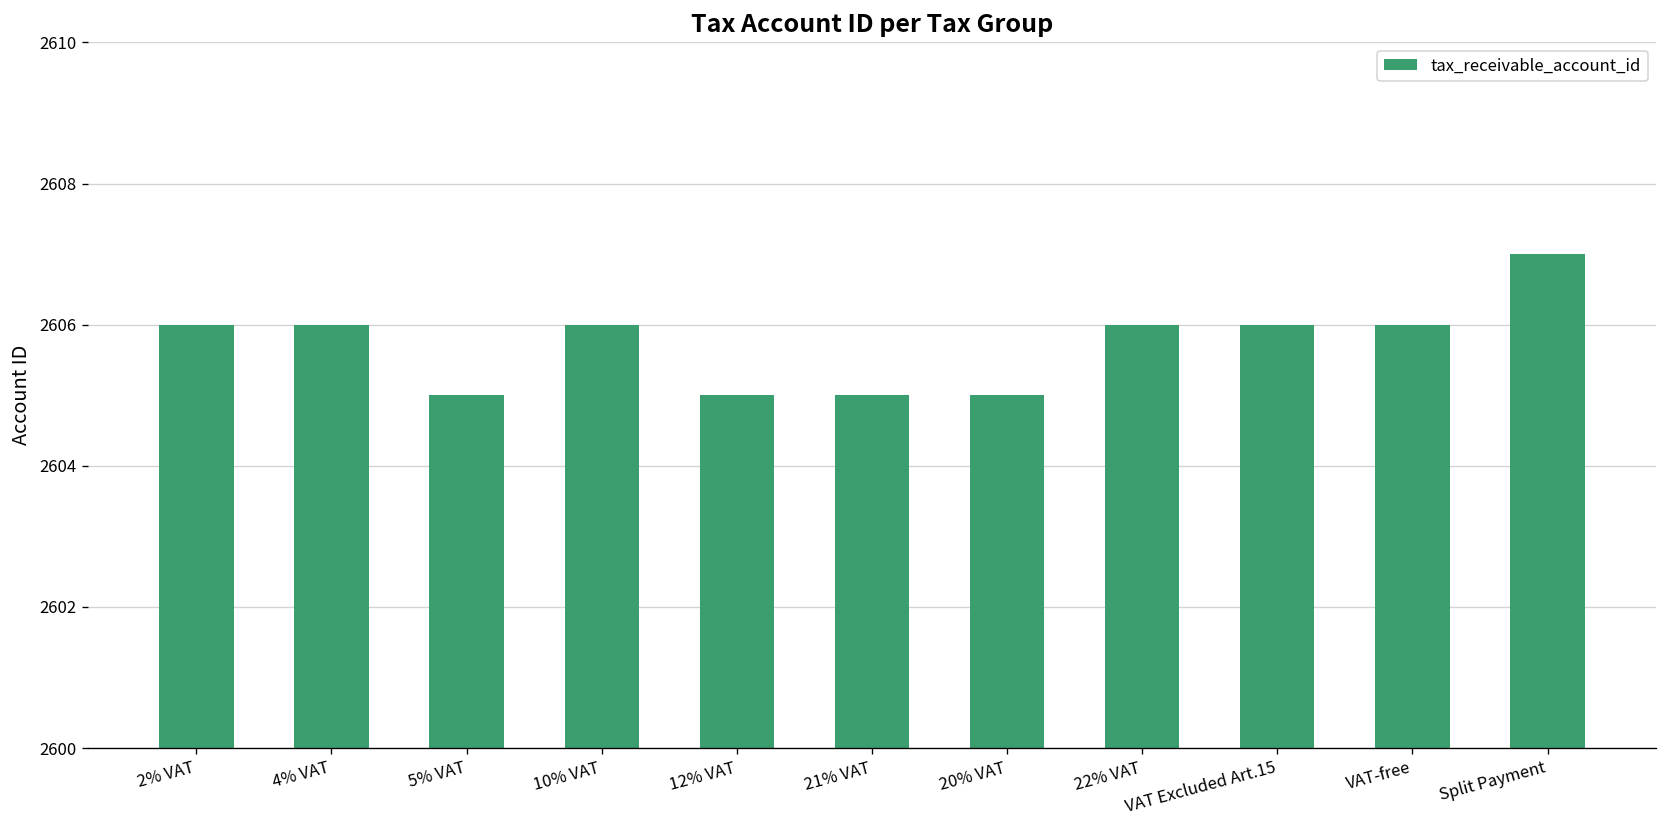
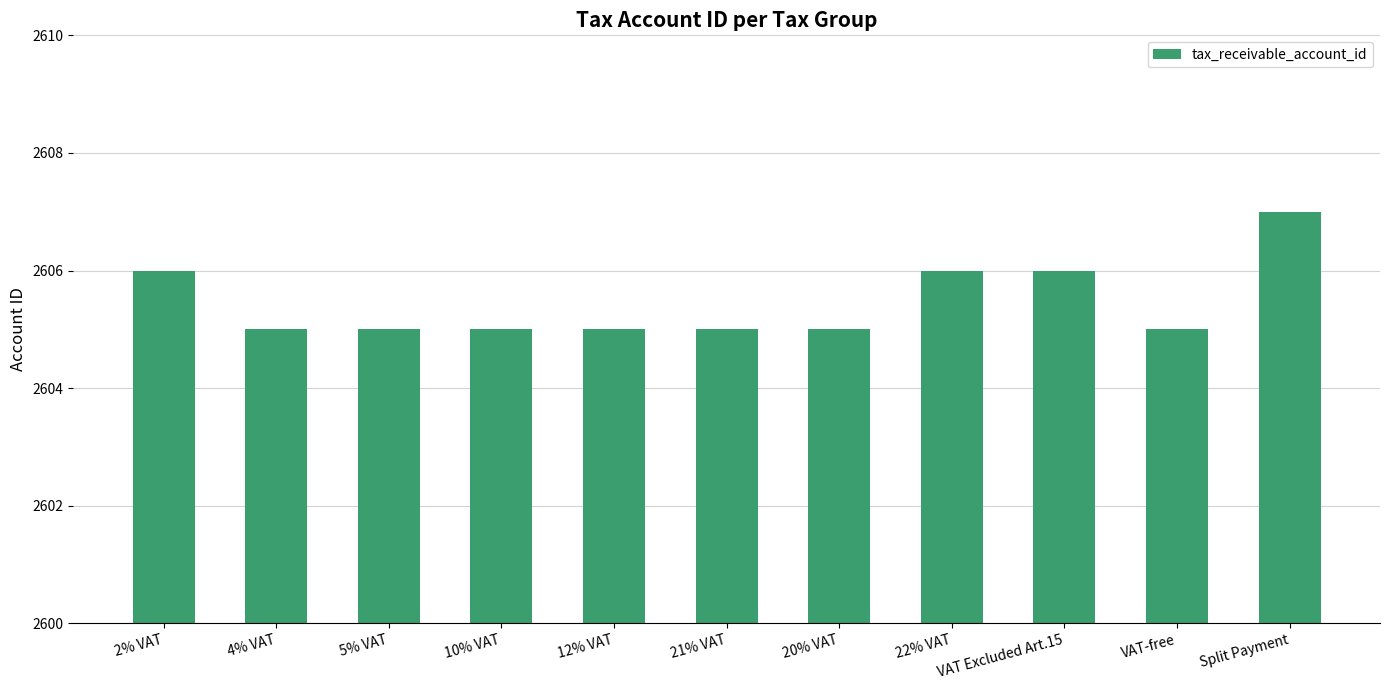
4% VAT: 2606 -> 2605
10% VAT: 2606 -> 2605
VAT-free: 2606 -> 2605
